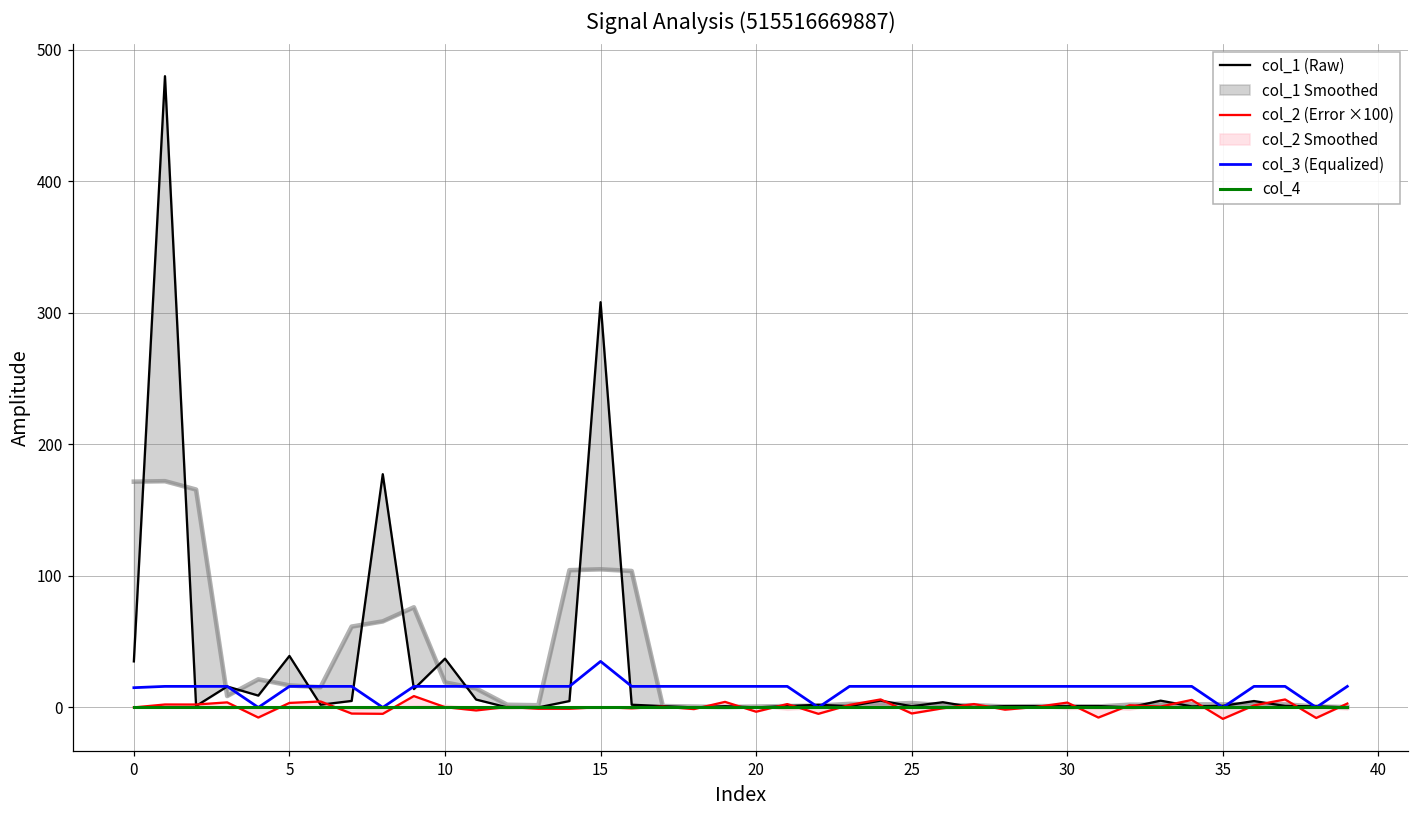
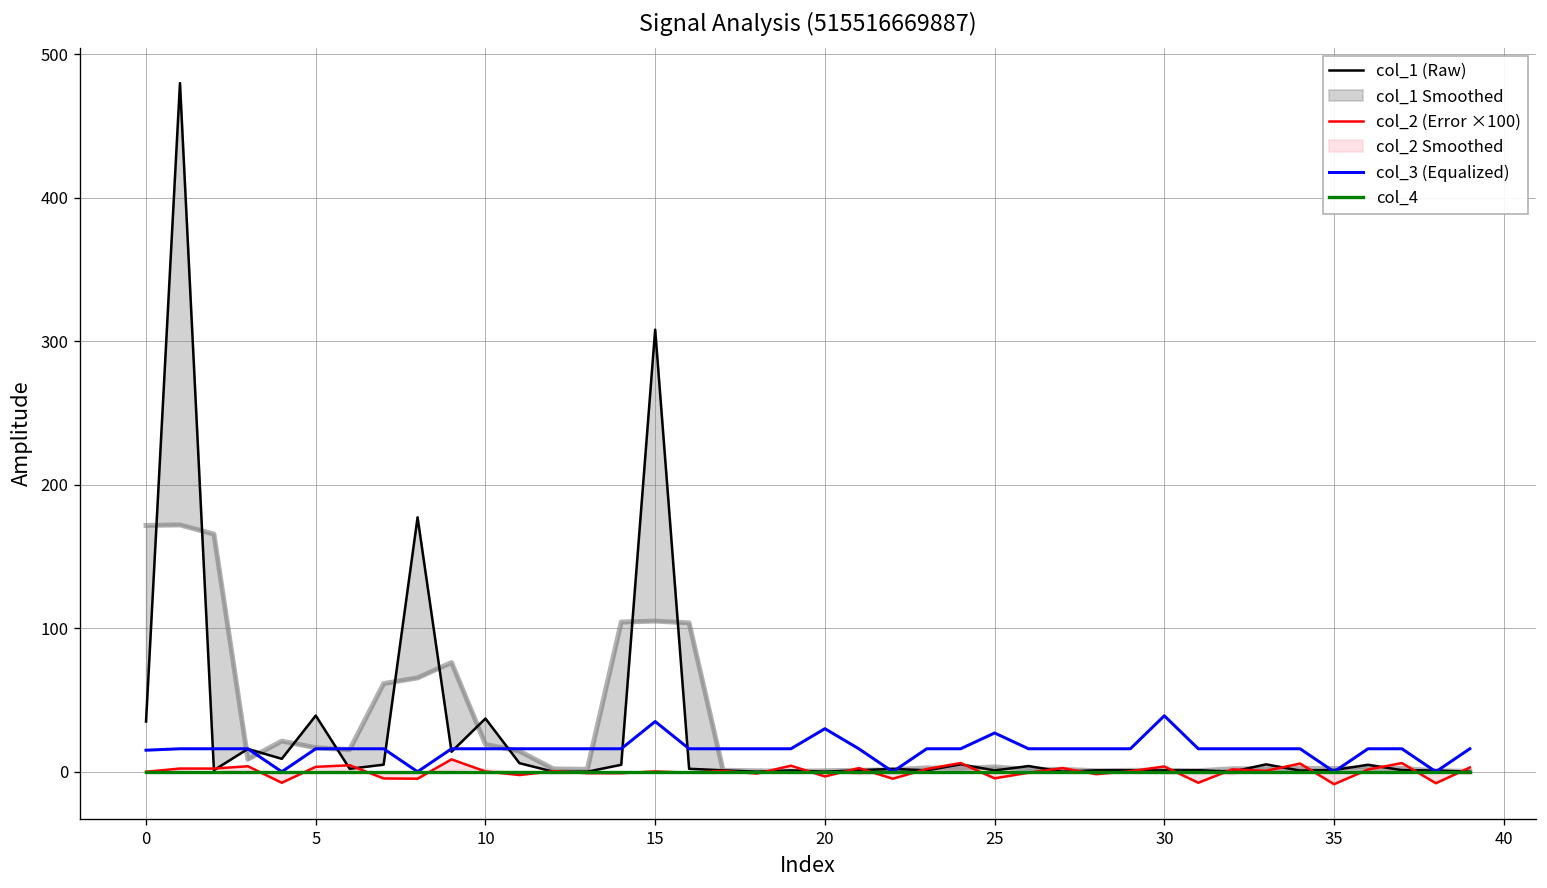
col_3 (Equalized), 20: 16 -> 30
col_3 (Equalized), 25: 16 -> 27
col_3 (Equalized), 30: 16 -> 39
